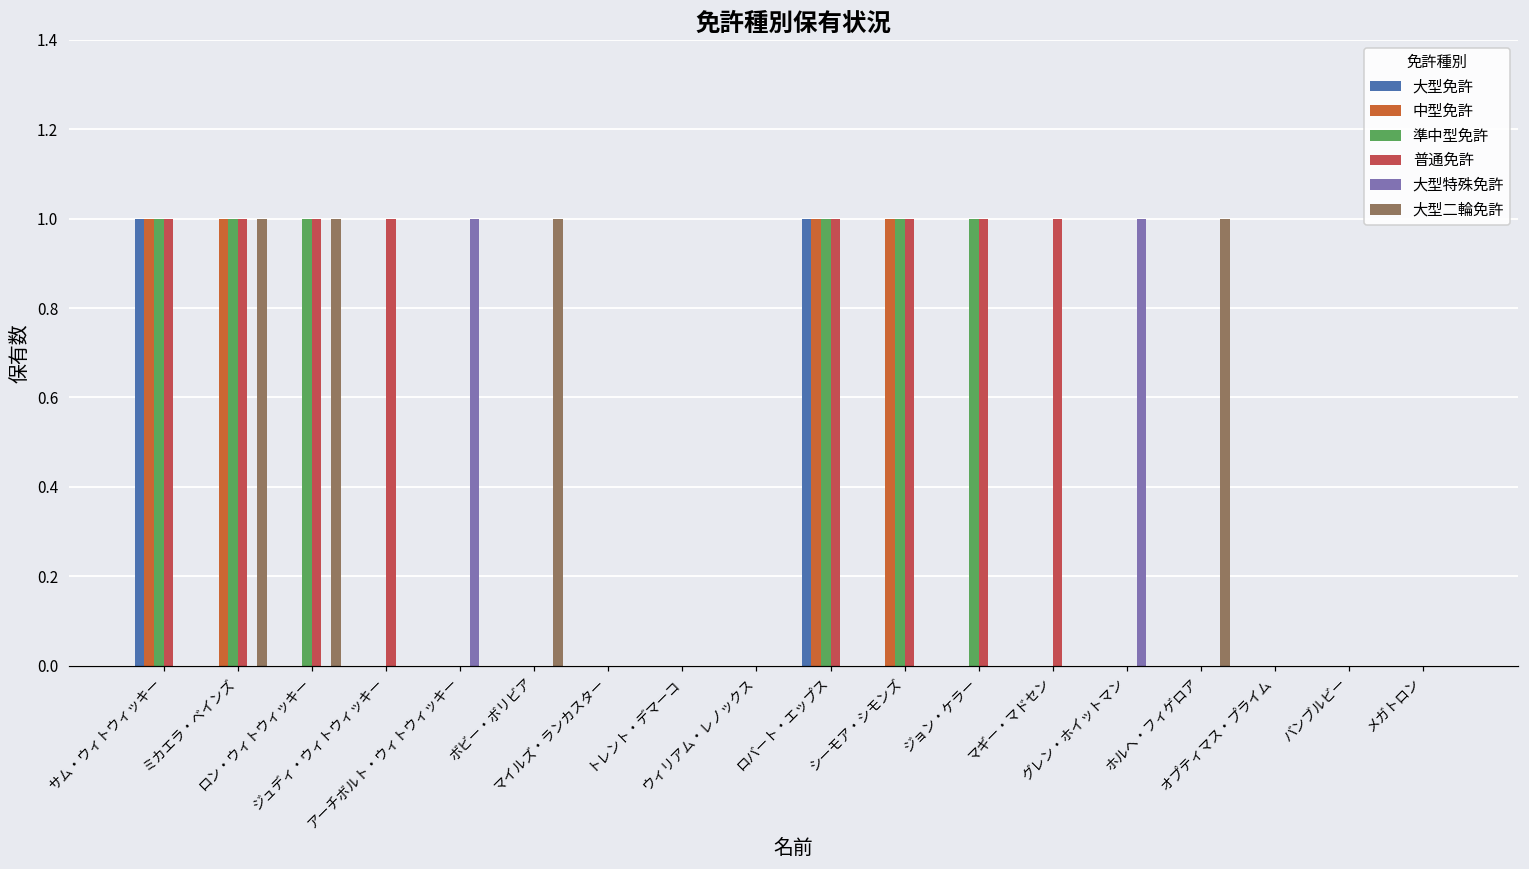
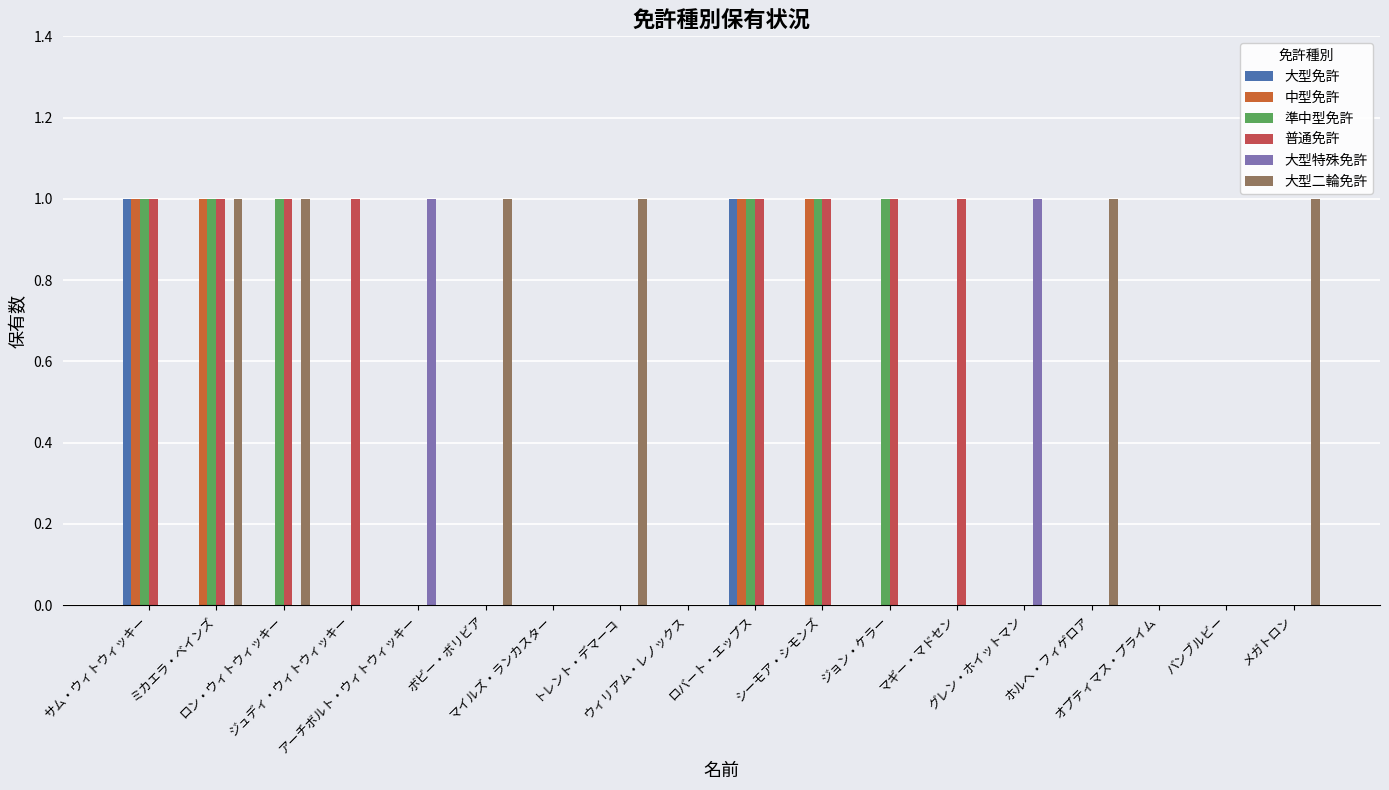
大型二輪免許, トレント・デマーコ: 0 -> 1
大型二輪免許, メガトロン: 0 -> 1
